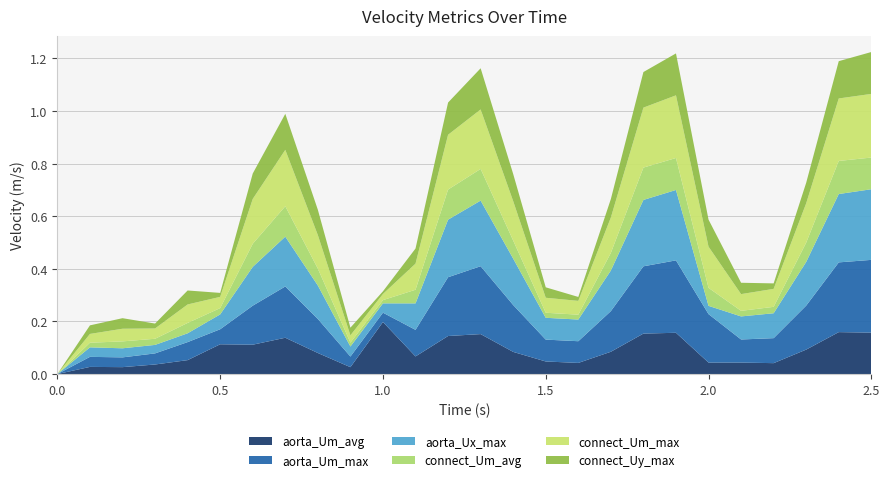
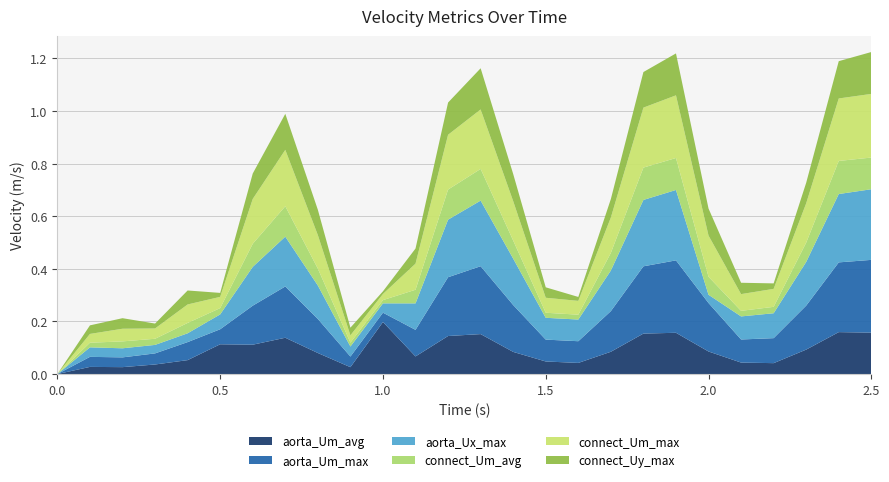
aorta_Um_avg, 2.0: 0.04 -> 0.09
